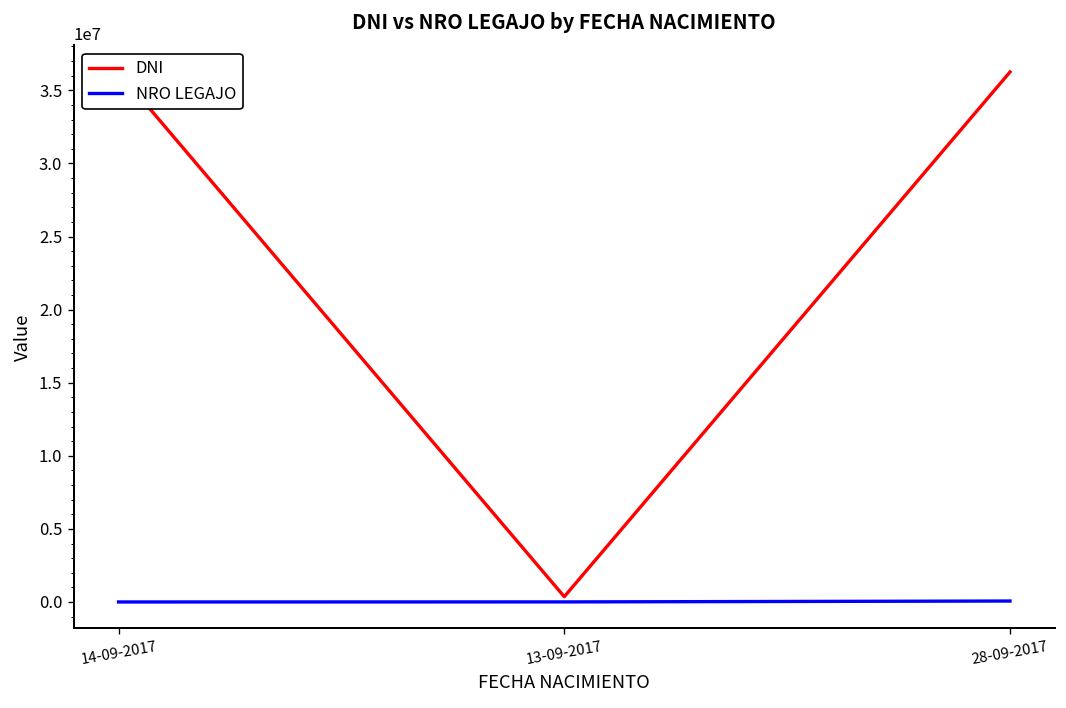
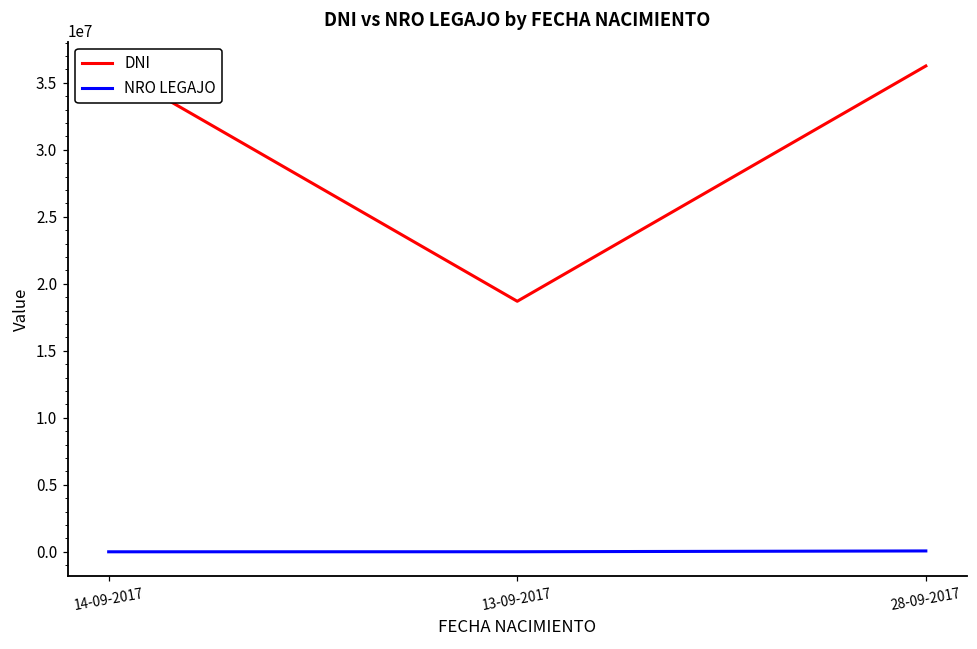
DNI, 13-09-2017: 400000 -> 18700000
